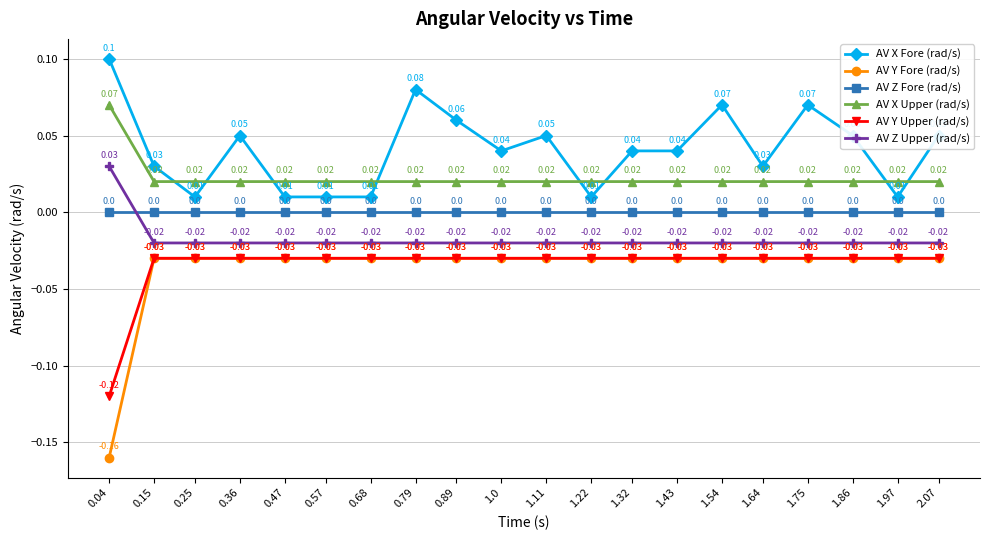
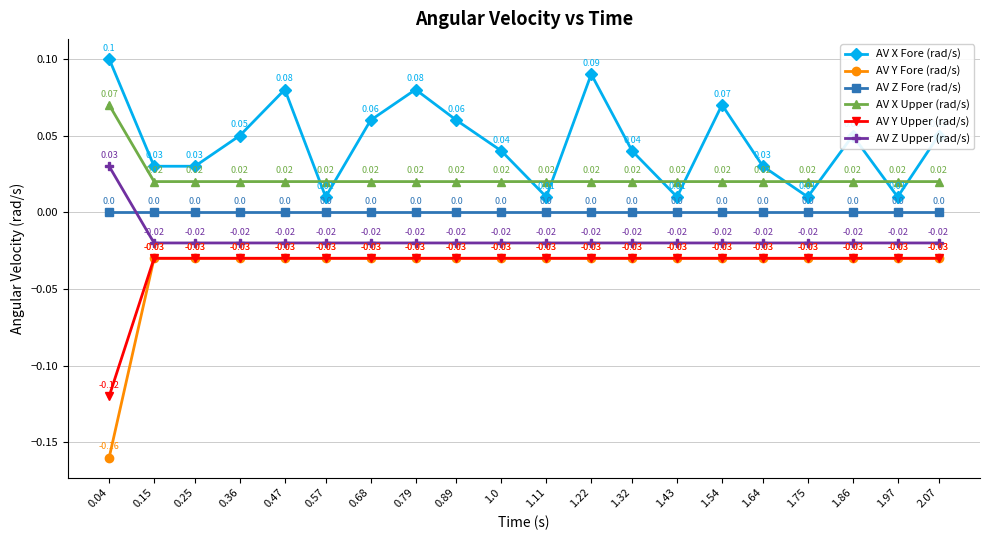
AV X Fore (rad/s), 0.25: 0.01 -> 0.03
AV X Fore (rad/s), 0.47: 0.01 -> 0.08
AV X Fore (rad/s), 0.68: 0.01 -> 0.06
AV X Fore (rad/s), 1.11: 0.05 -> 0.01
AV X Fore (rad/s), 1.22: 0.01 -> 0.09
AV X Fore (rad/s), 1.43: 0.04 -> 0.01
AV X Fore (rad/s), 1.75: 0.07 -> 0.01
